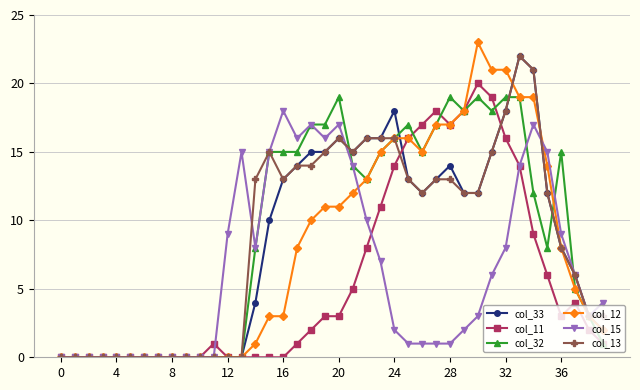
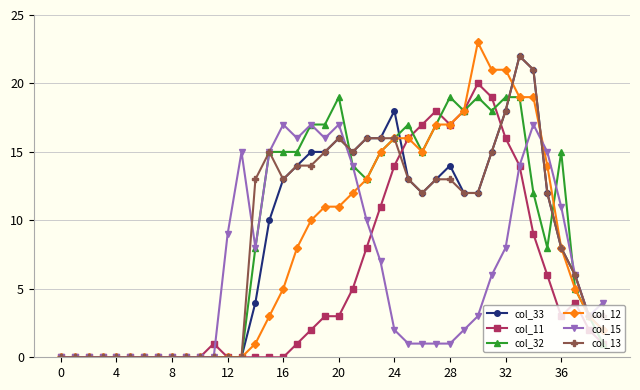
col_12, 16: 3 -> 5
col_15, 16: 18 -> 17
col_15, 36: 9 -> 11
